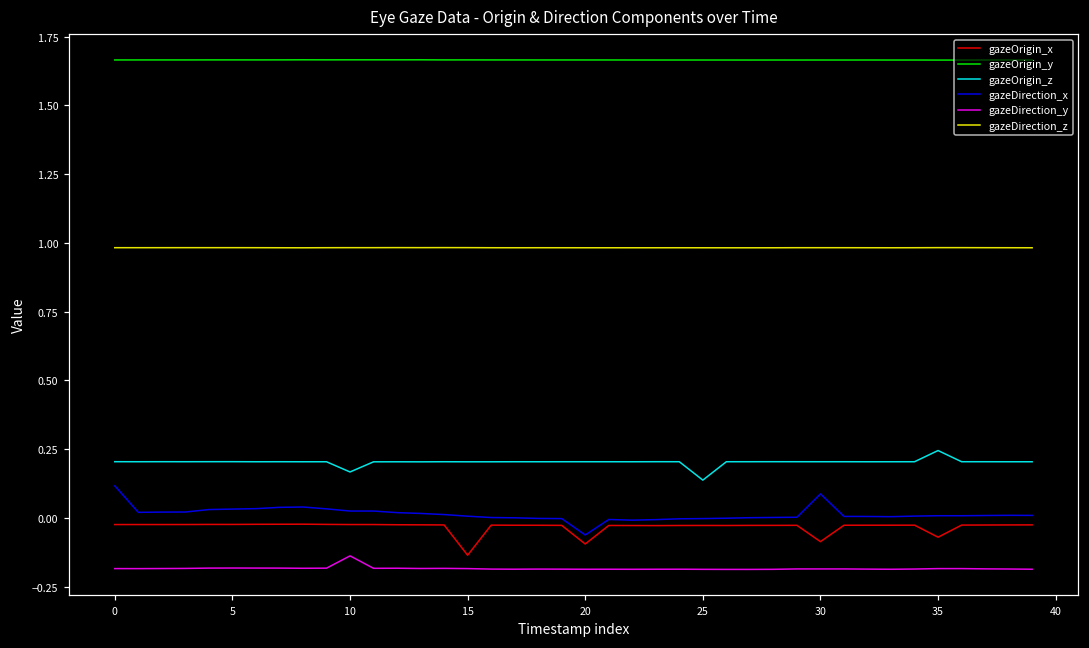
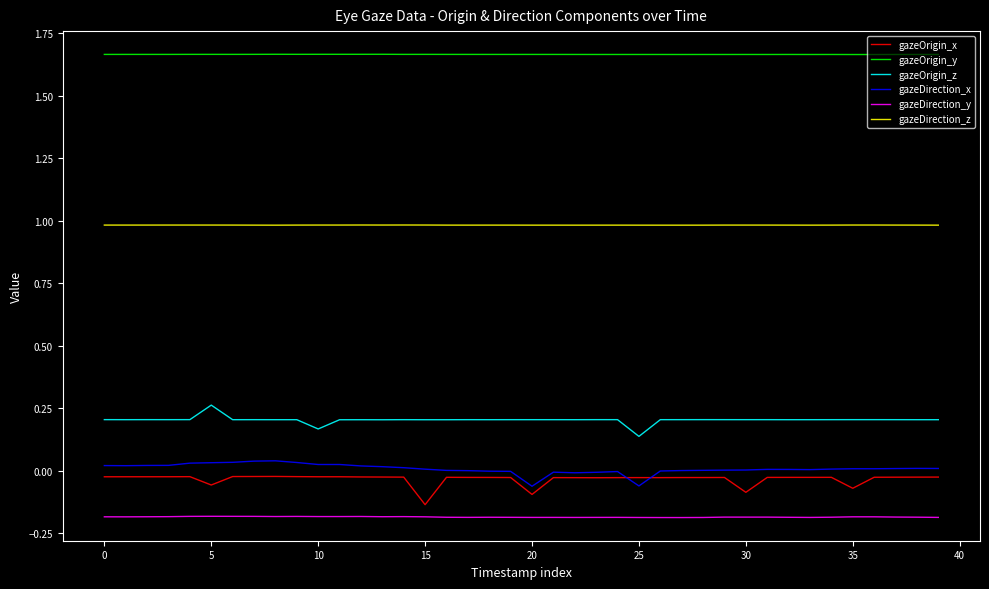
gazeDirection_x, 0: 0.12 -> 0.02
gazeOrigin_x, 5: -0.02 -> -0.06
gazeOrigin_z, 5: 0.20 -> 0.26
gazeDirection_y, 10: -0.14 -> -0.18
gazeDirection_x, 25: 0.00 -> -0.06
gazeDirection_x, 30: 0.09 -> 0.00
gazeOrigin_z, 35: 0.24 -> 0.20
